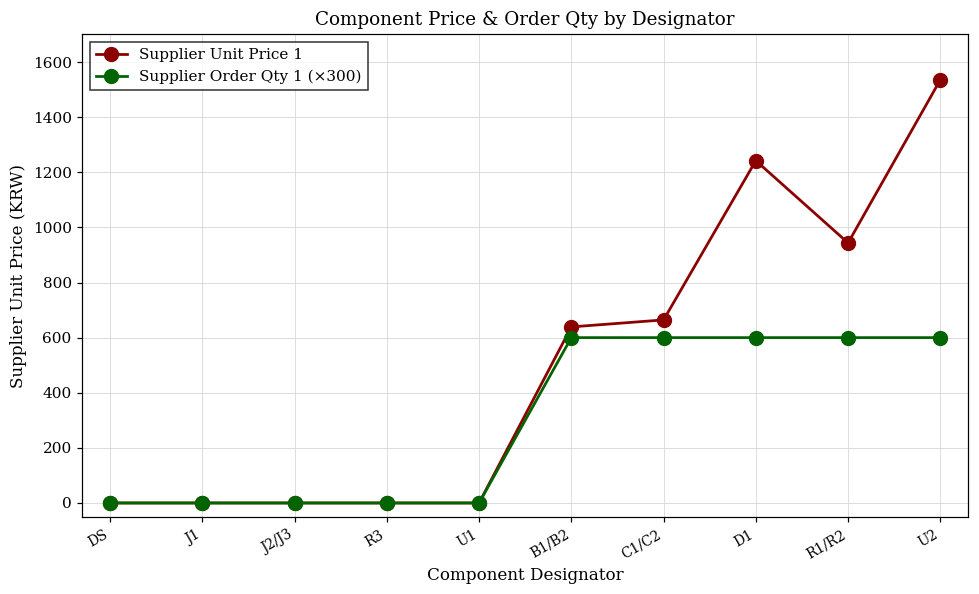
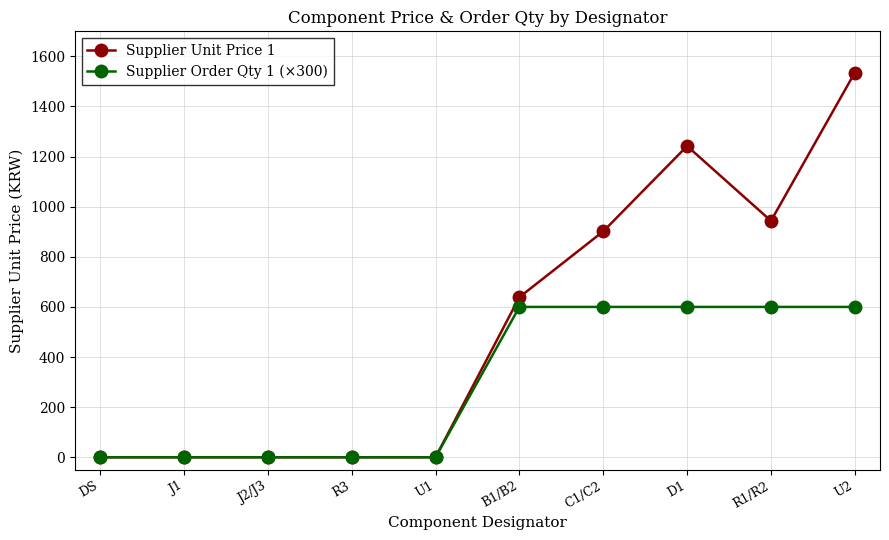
Supplier Unit Price 1, C1/C2: 660 -> 900
